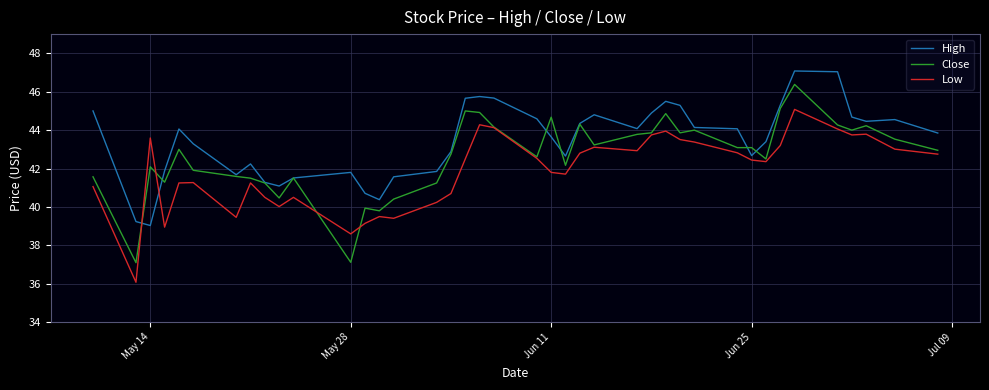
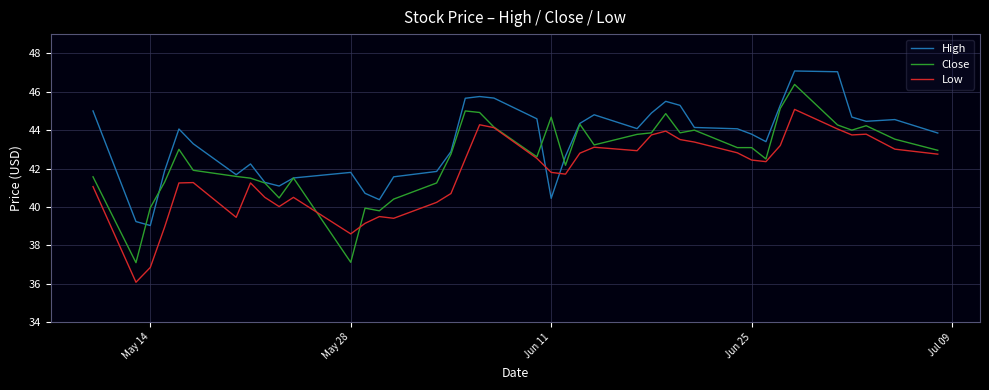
Close, May 14: 42.1 -> 40.0
Low, May 14: 43.6 -> 36.8
High, Jun 11: 43.7 -> 40.4
High, Jun 25: 42.7 -> 43.8
